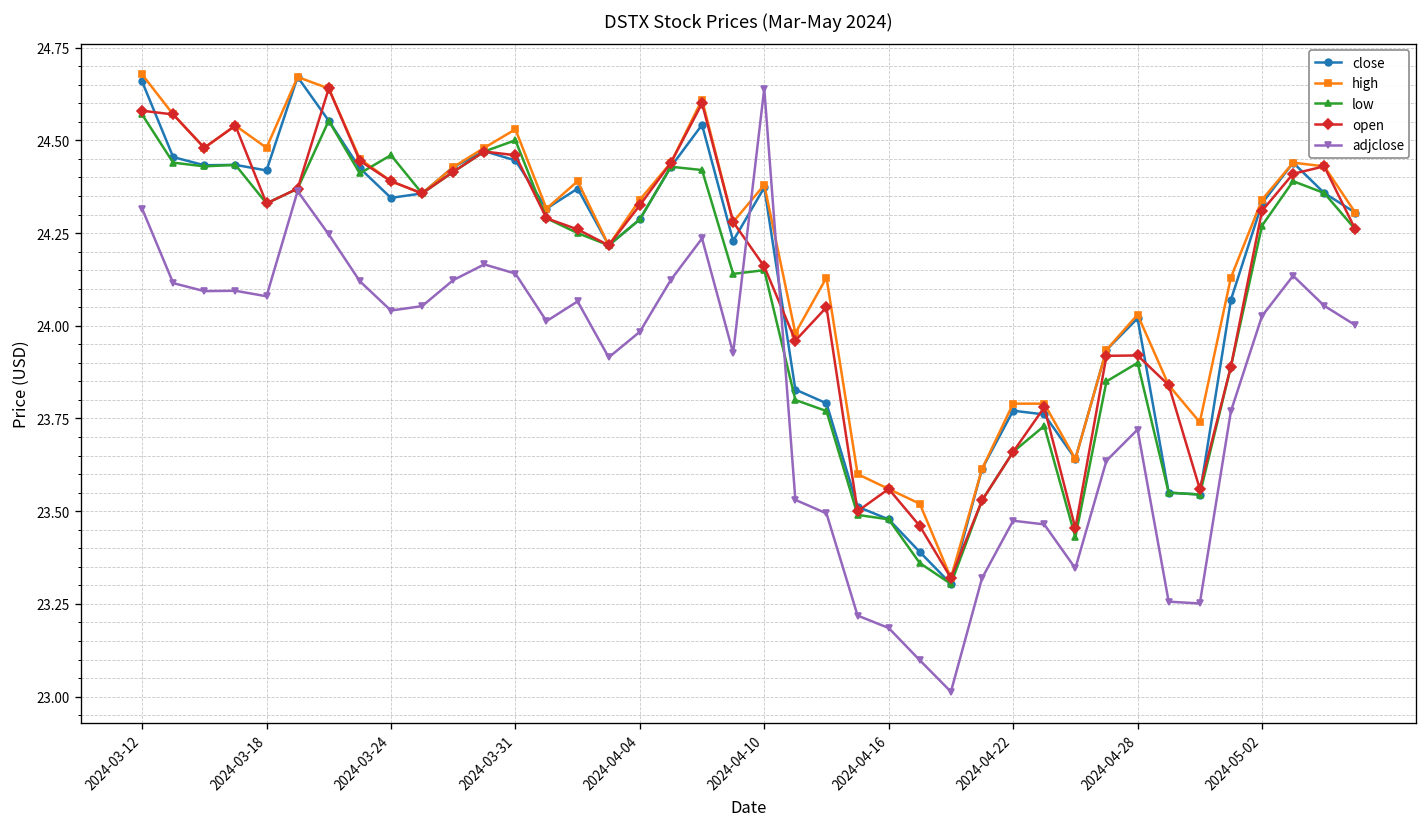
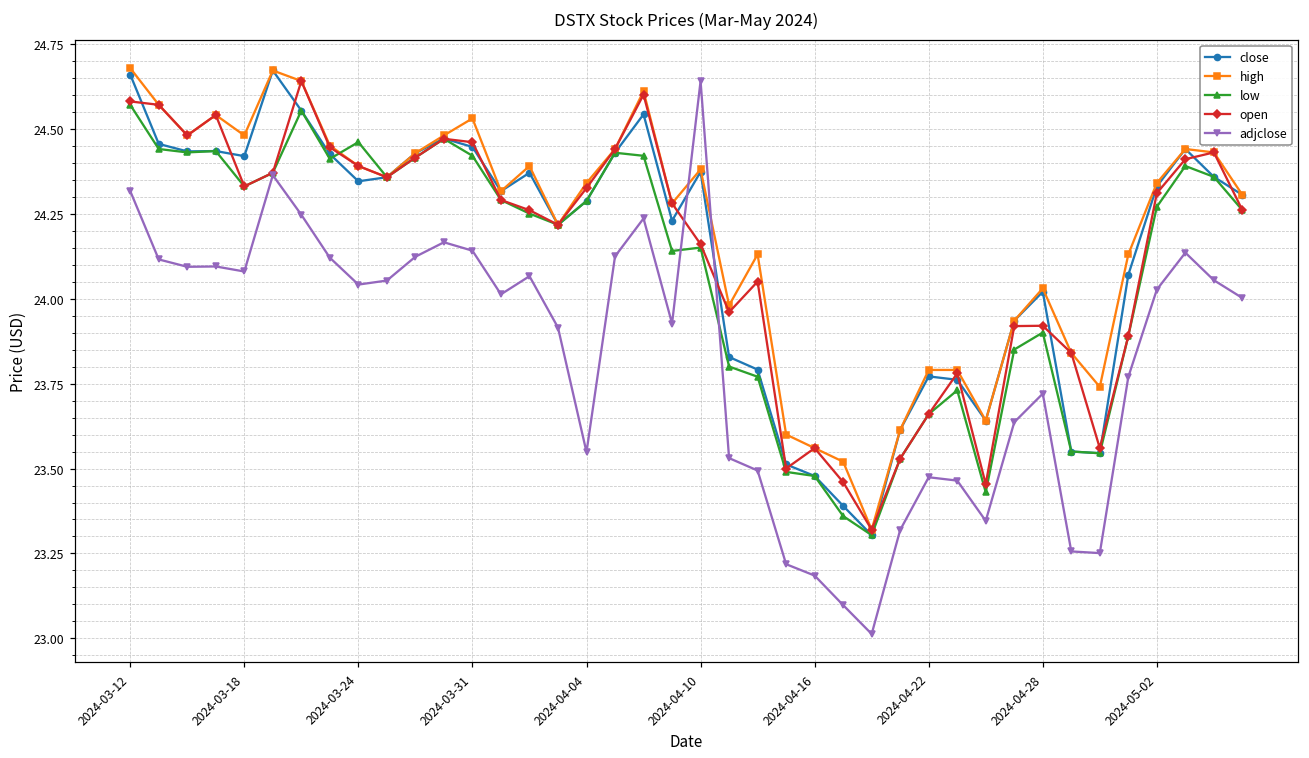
low, 2024-03-31: 24.50 -> 24.42
adjclose, 2024-04-04: 23.98 -> 23.55
